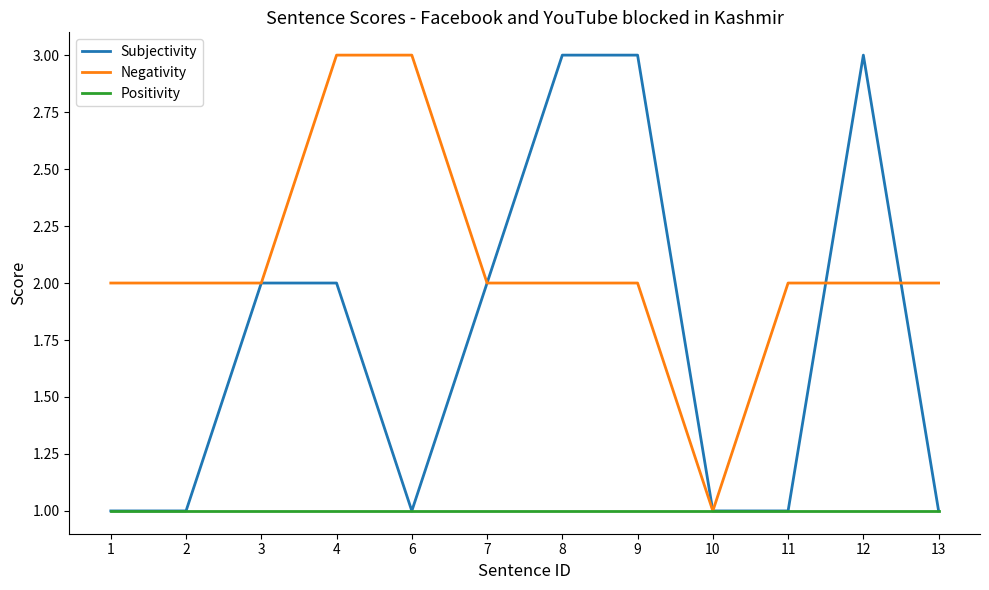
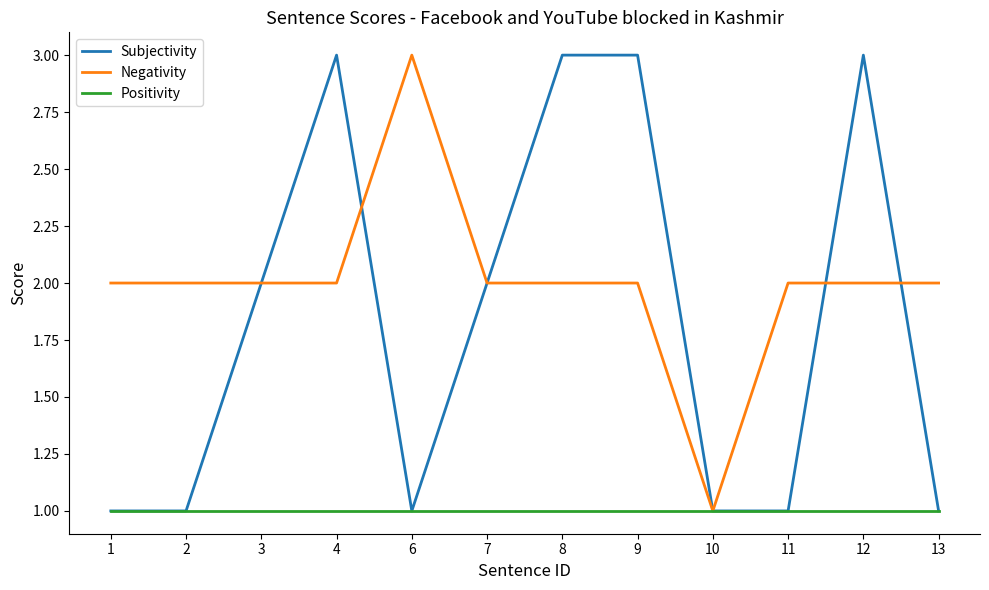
Subjectivity, 4: 2 -> 3
Negativity, 4: 3 -> 2
